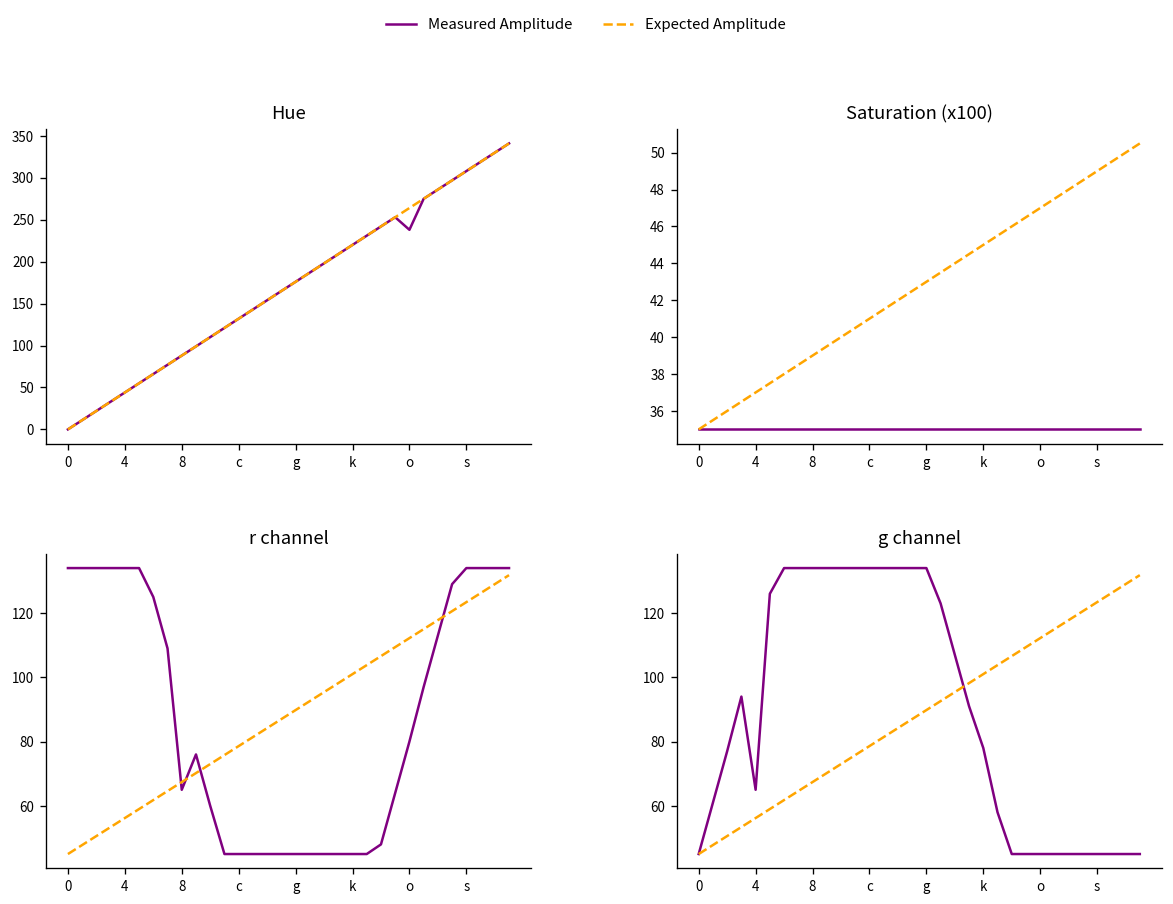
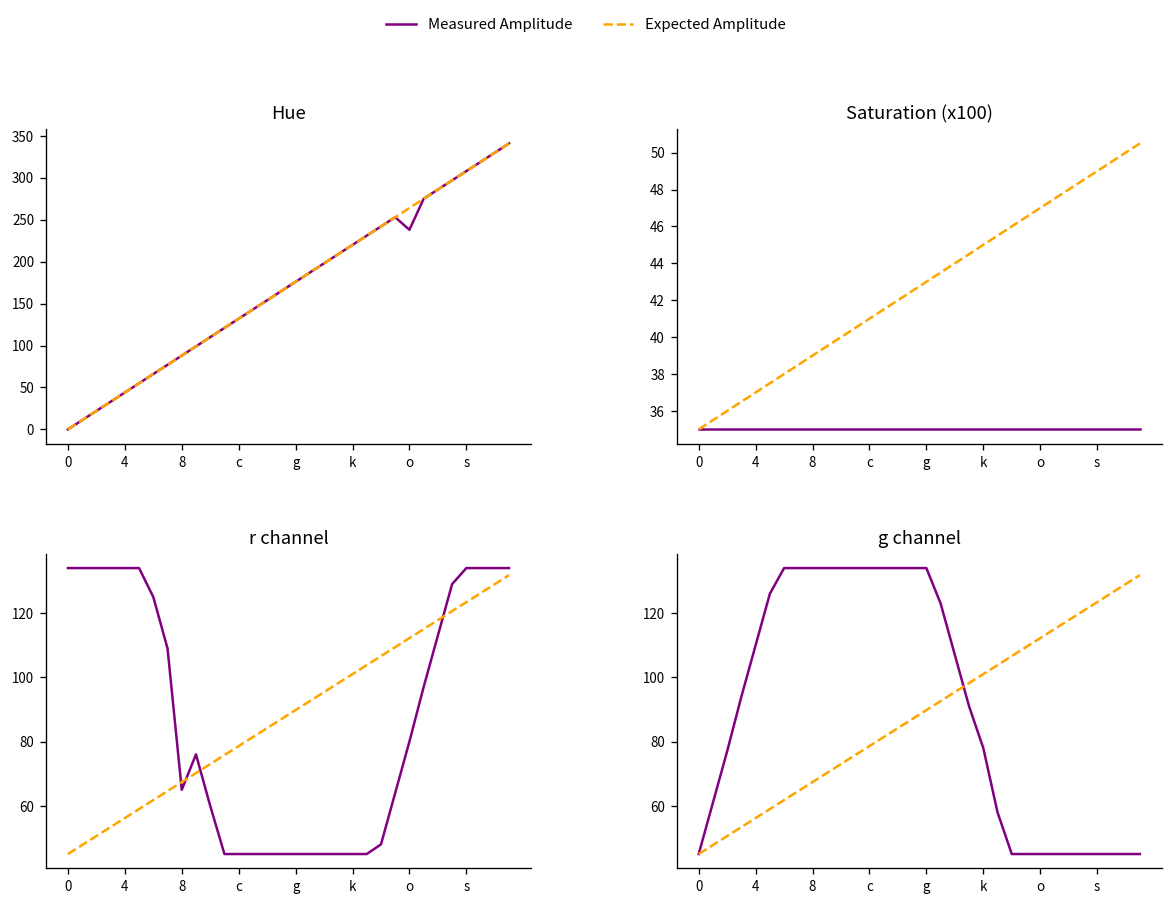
g channel, Measured Amplitude, 4: 65 -> 110
